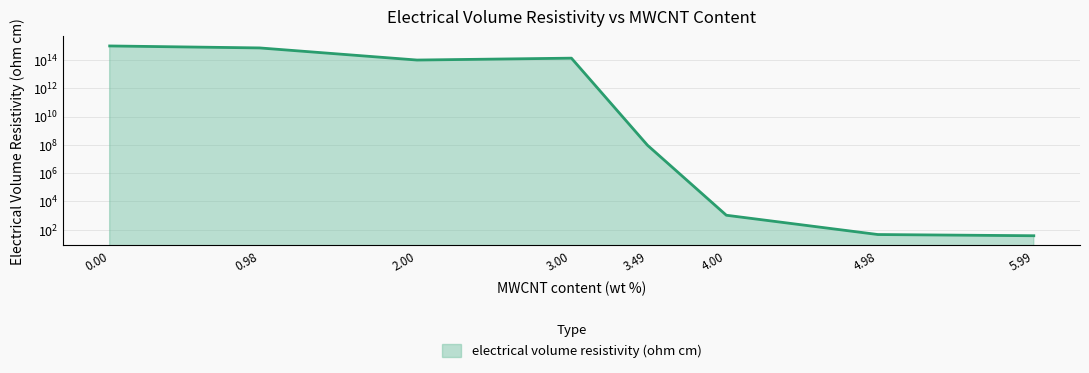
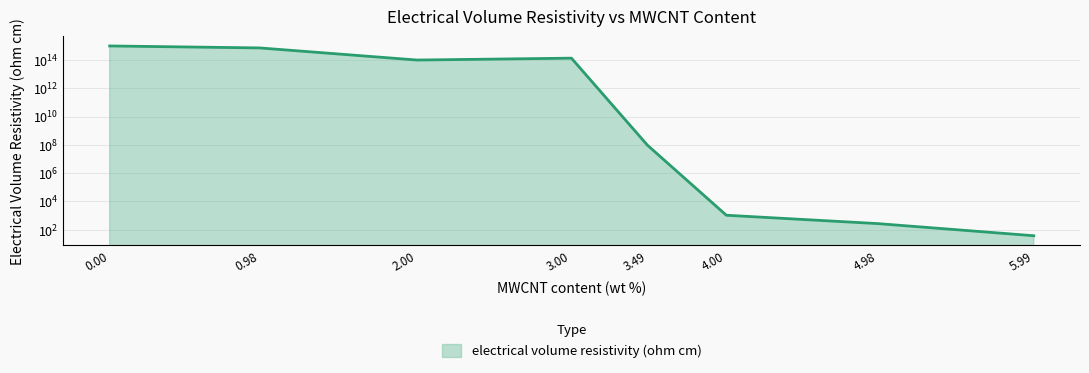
4.98: 50 -> 300
